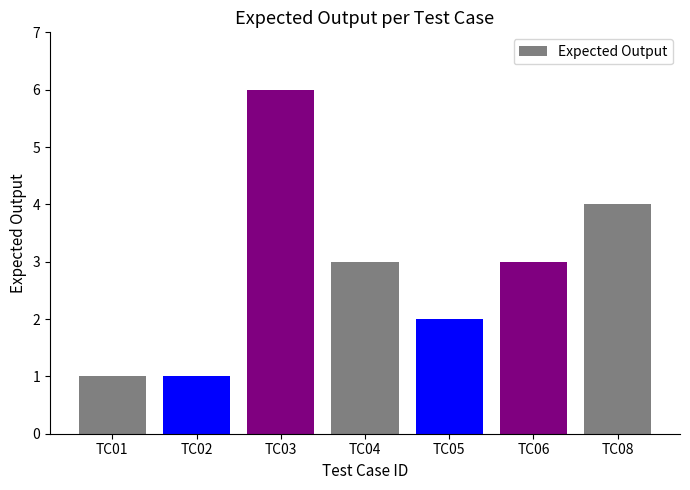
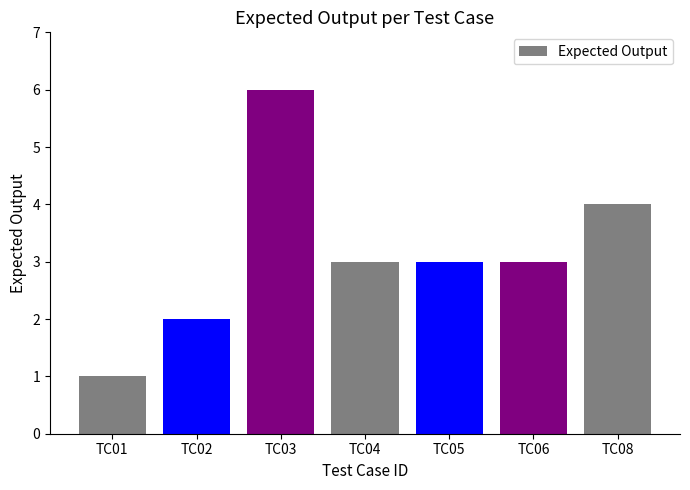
TC02: 1 -> 2
TC05: 2 -> 3
